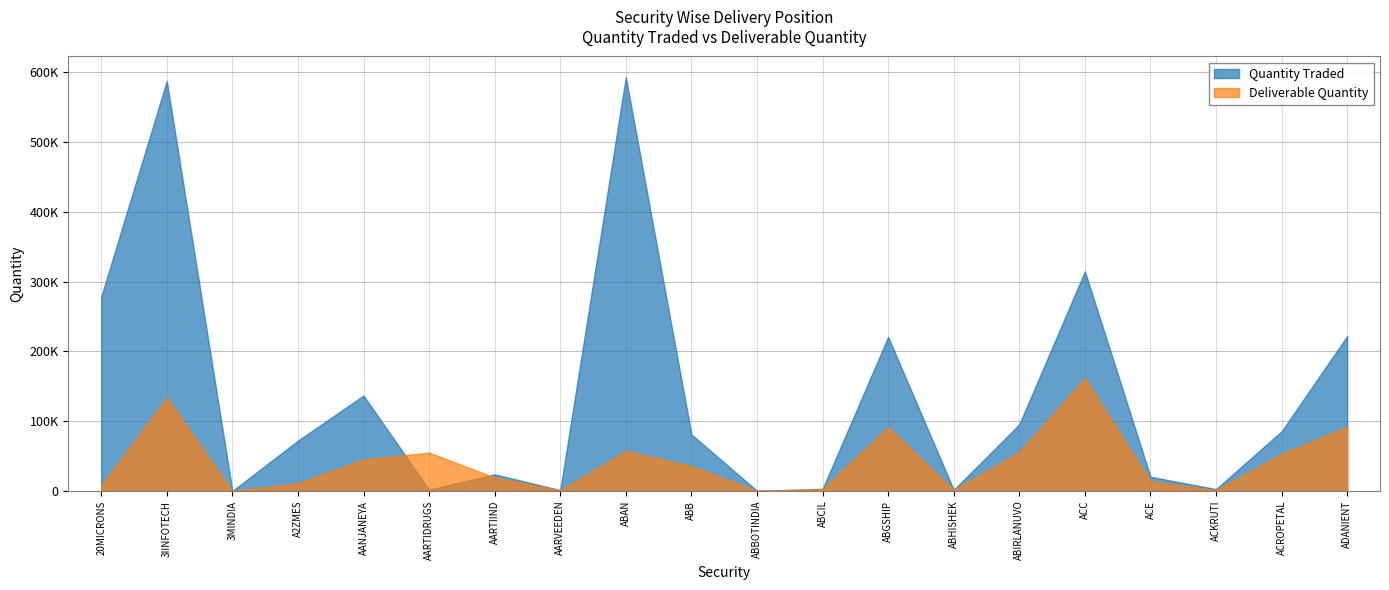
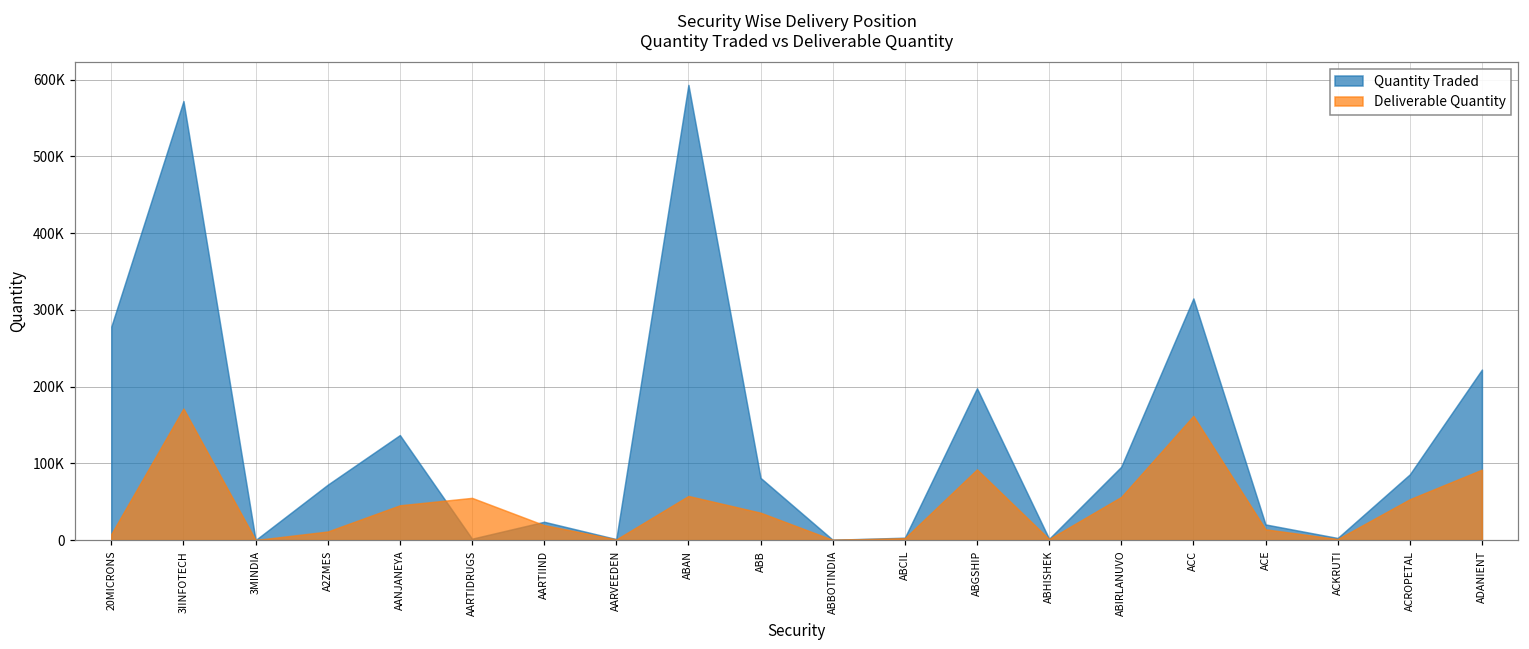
Quantity Traded, 3IINFOTECH: 590000 -> 570000
Deliverable Quantity, 3IINFOTECH: 130000 -> 170000
Quantity Traded, ABGSHIP: 220000 -> 200000
